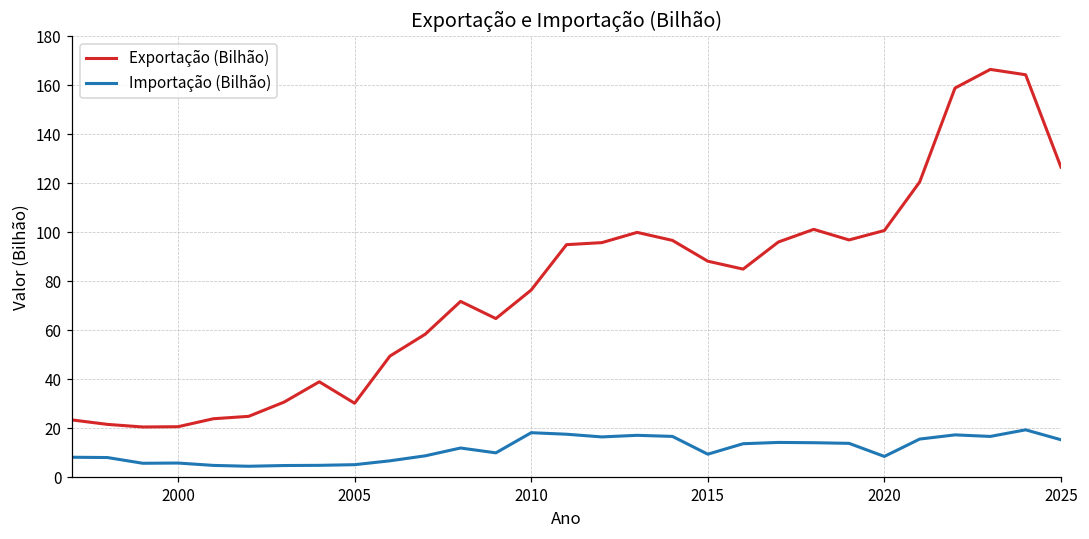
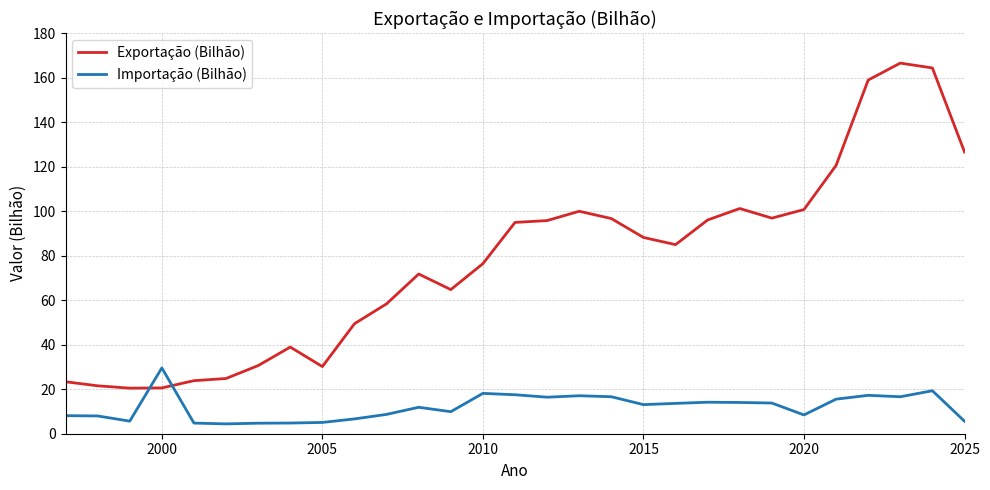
Importação (Bilhão), 2000: 6 -> 30
Importação (Bilhão), 2015: 9 -> 13
Importação (Bilhão), 2025: 15 -> 6
